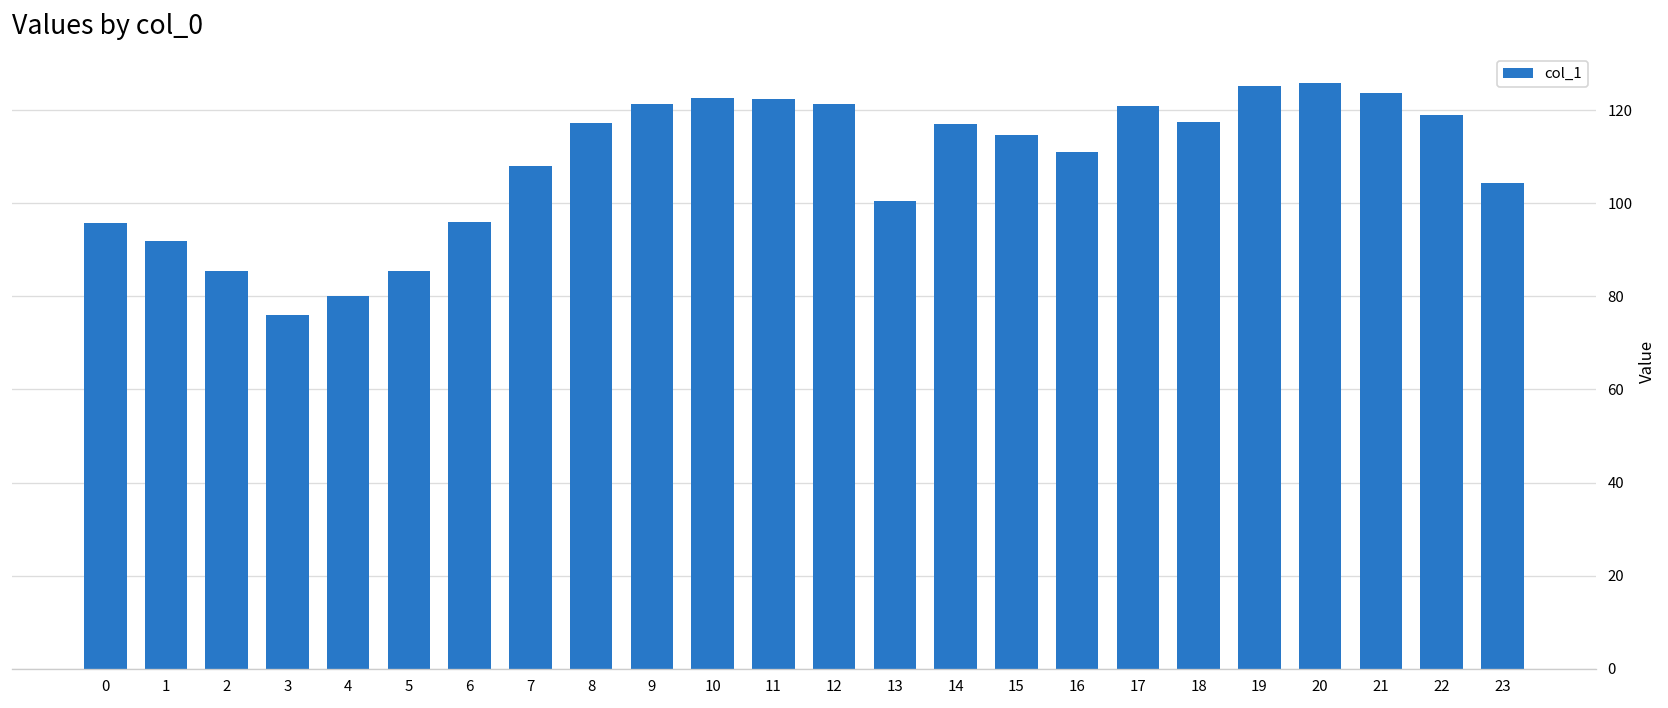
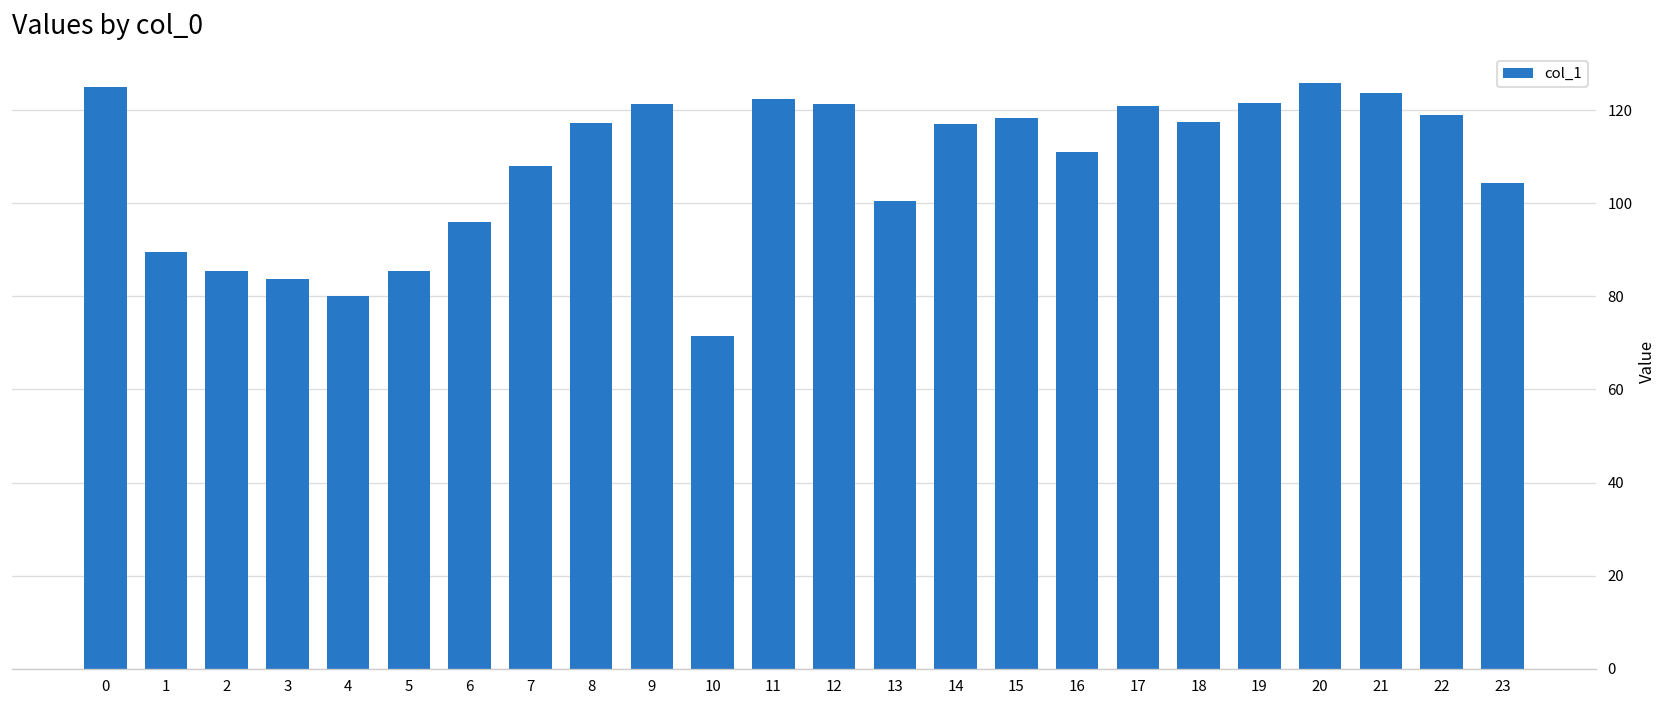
0: 96 -> 125
1: 92 -> 89
3: 76 -> 84
10: 123 -> 72
15: 115 -> 118
19: 125 -> 122
